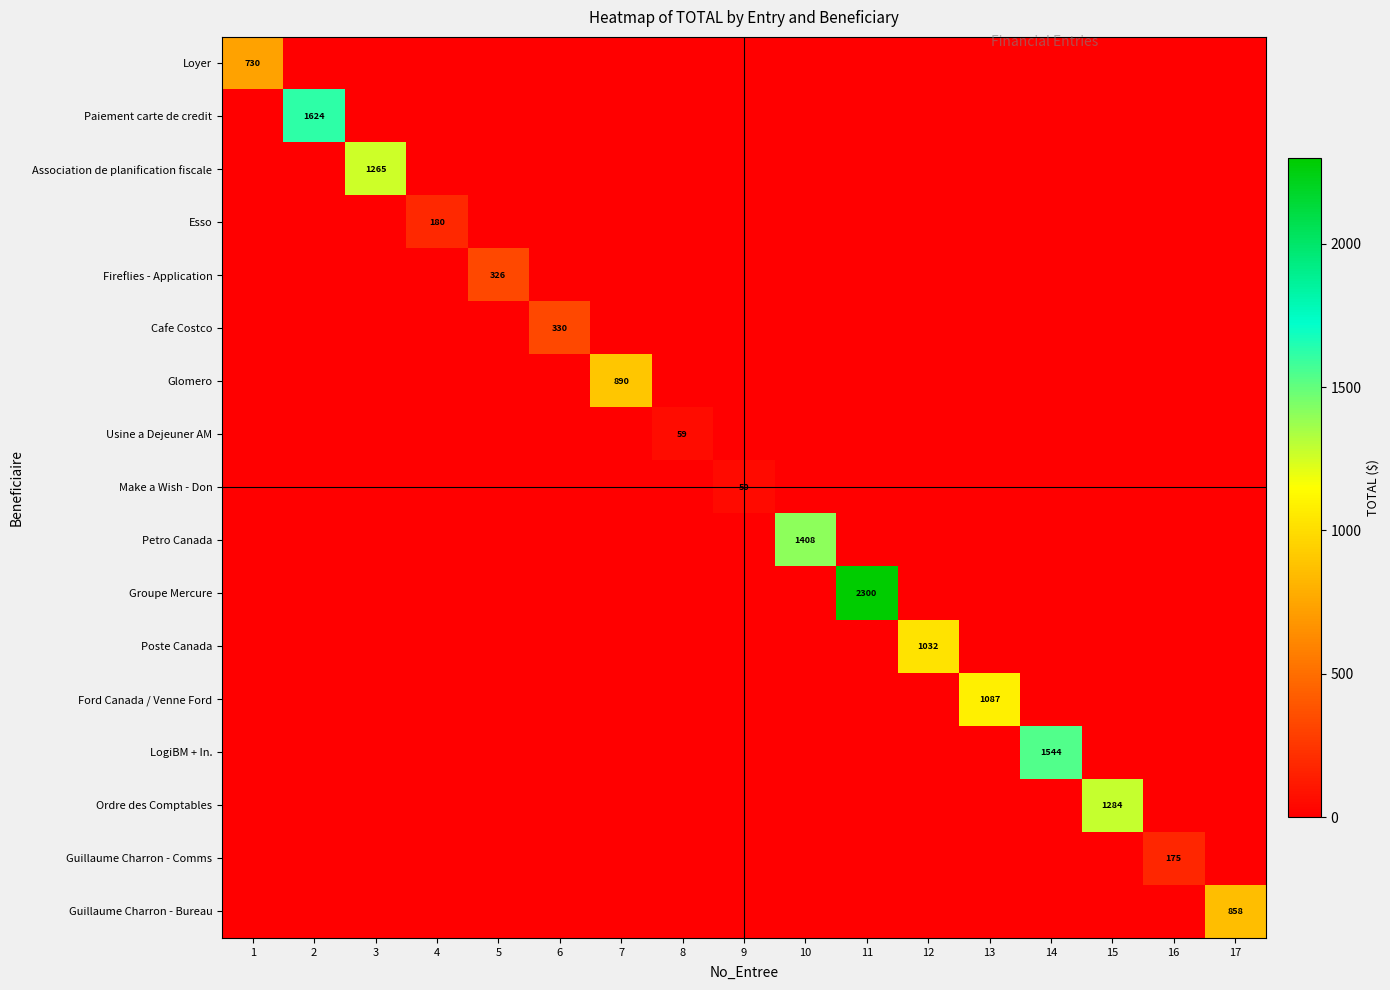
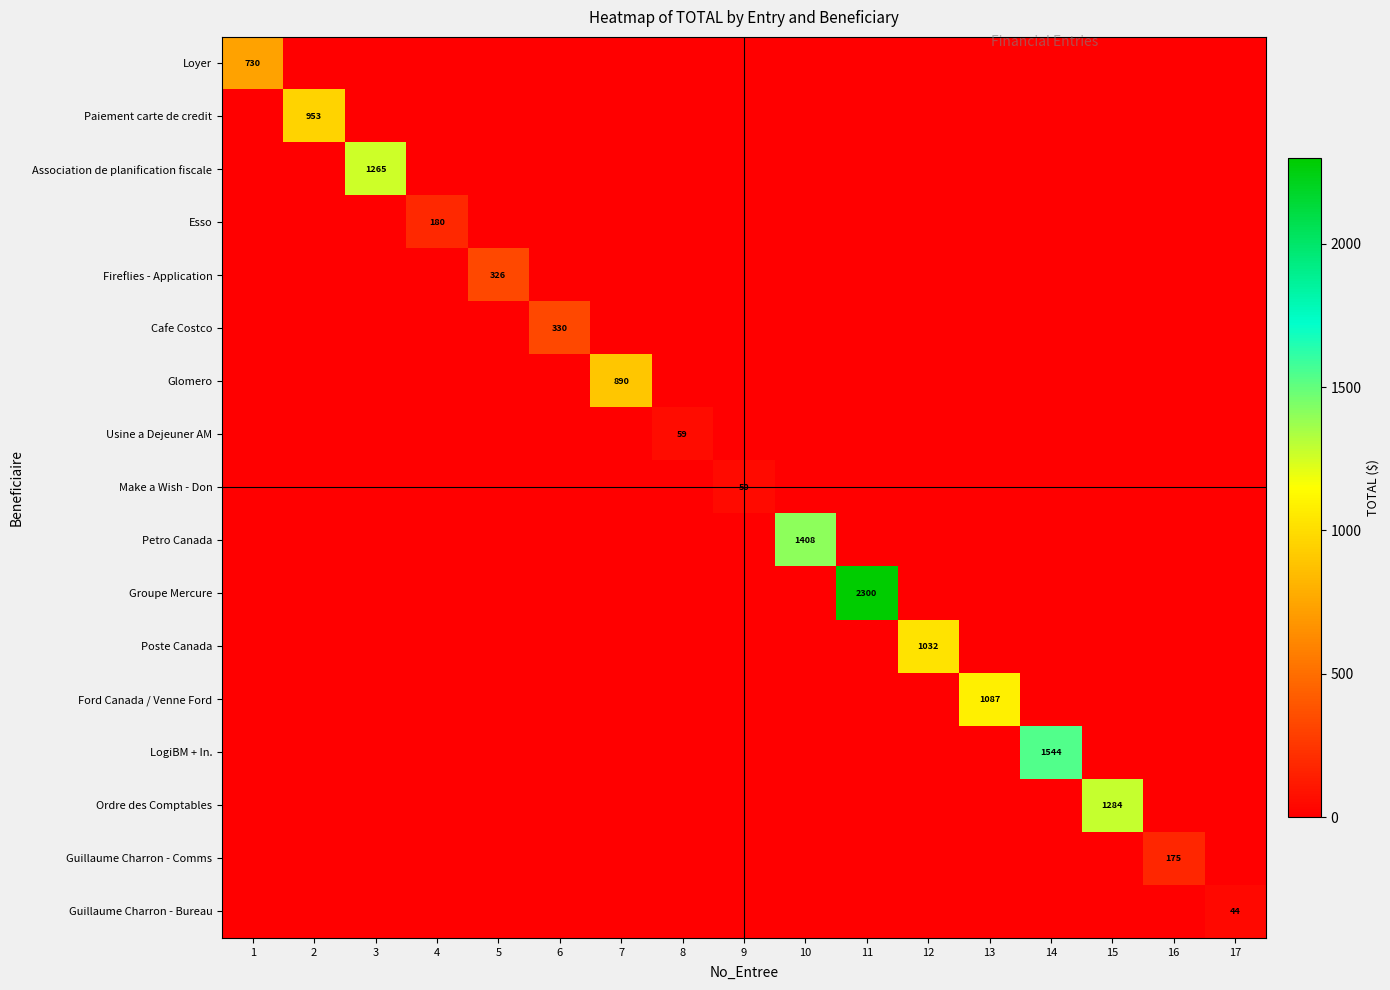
Paiement carte de credit, 2: 1624 -> 953
Guillaume Charron - Bureau, 17: 858 -> 44
